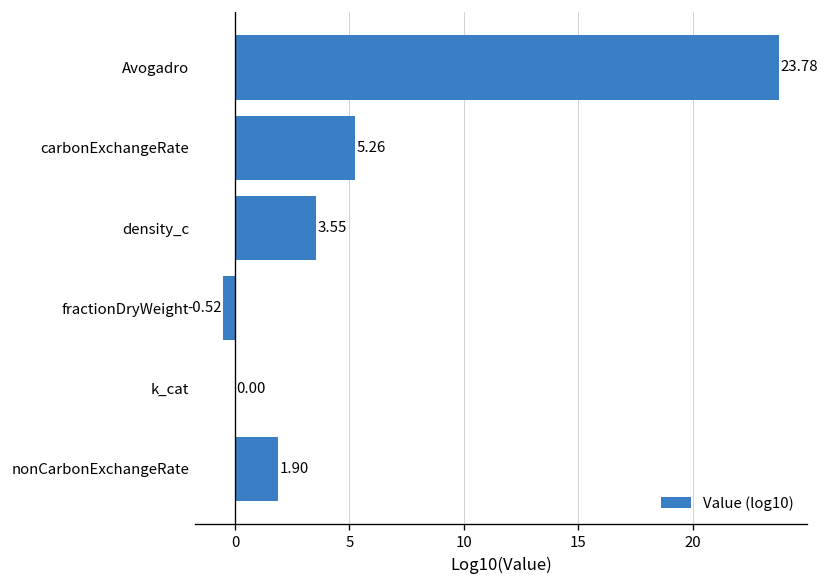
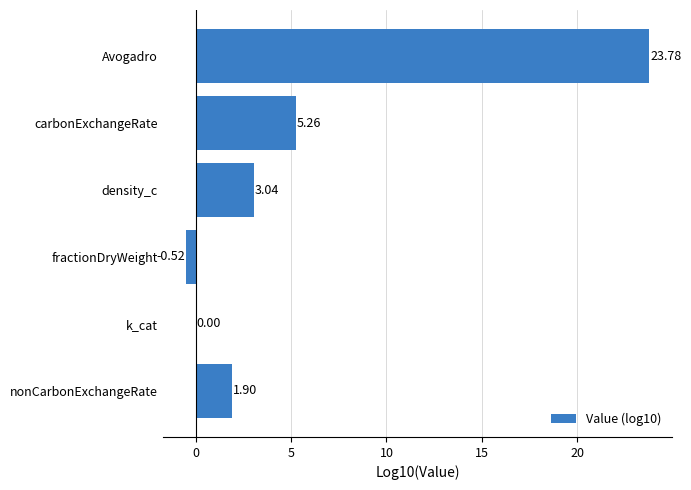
density_c: 3.55 -> 3.04
